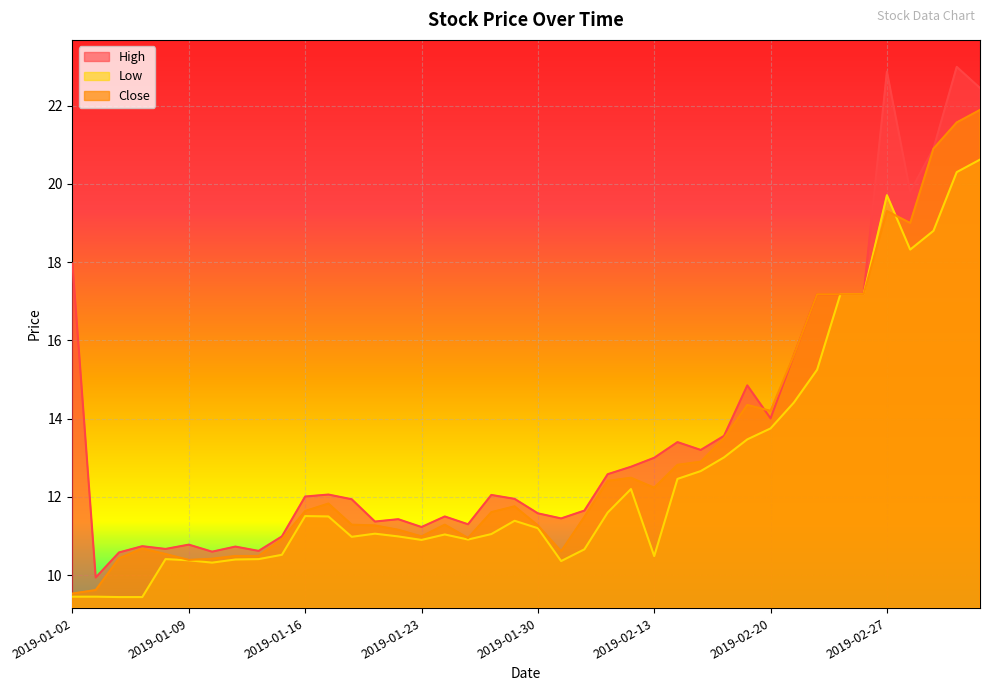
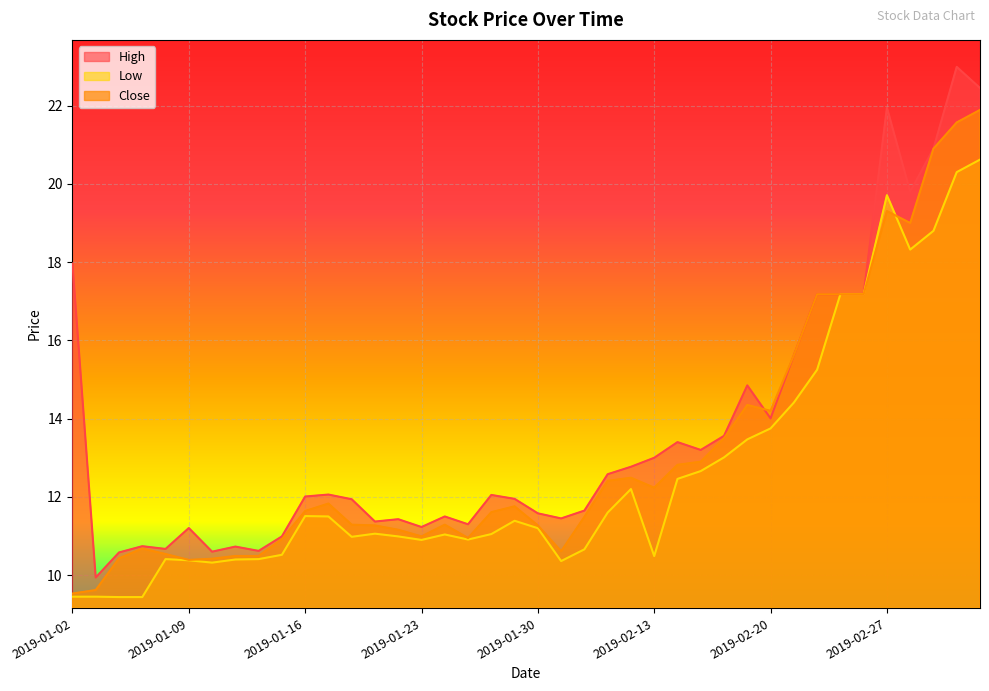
High, 2019-01-09: 10.8 -> 11.2
High, 2019-02-27: 22.9 -> 21.9
